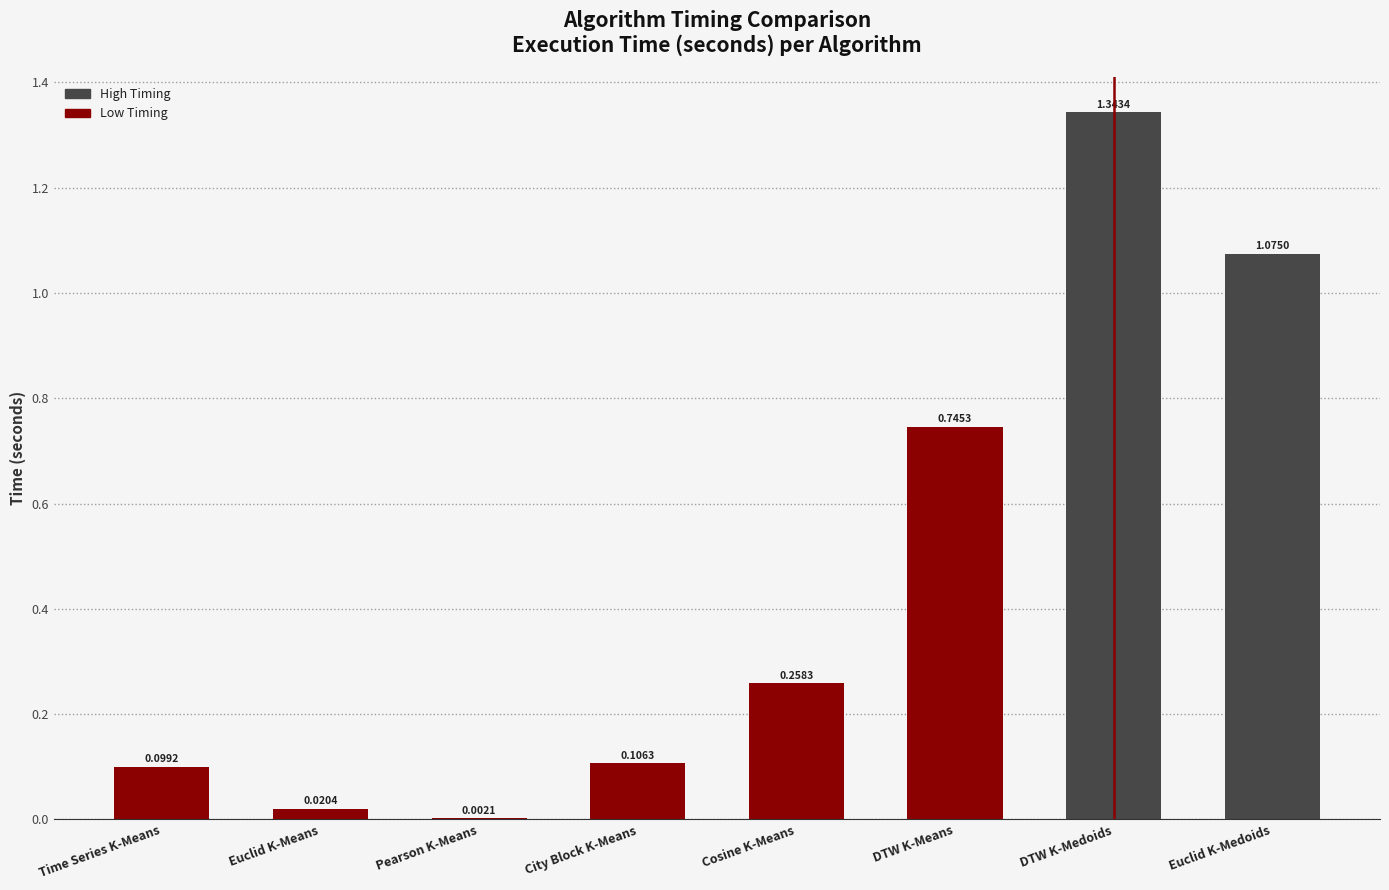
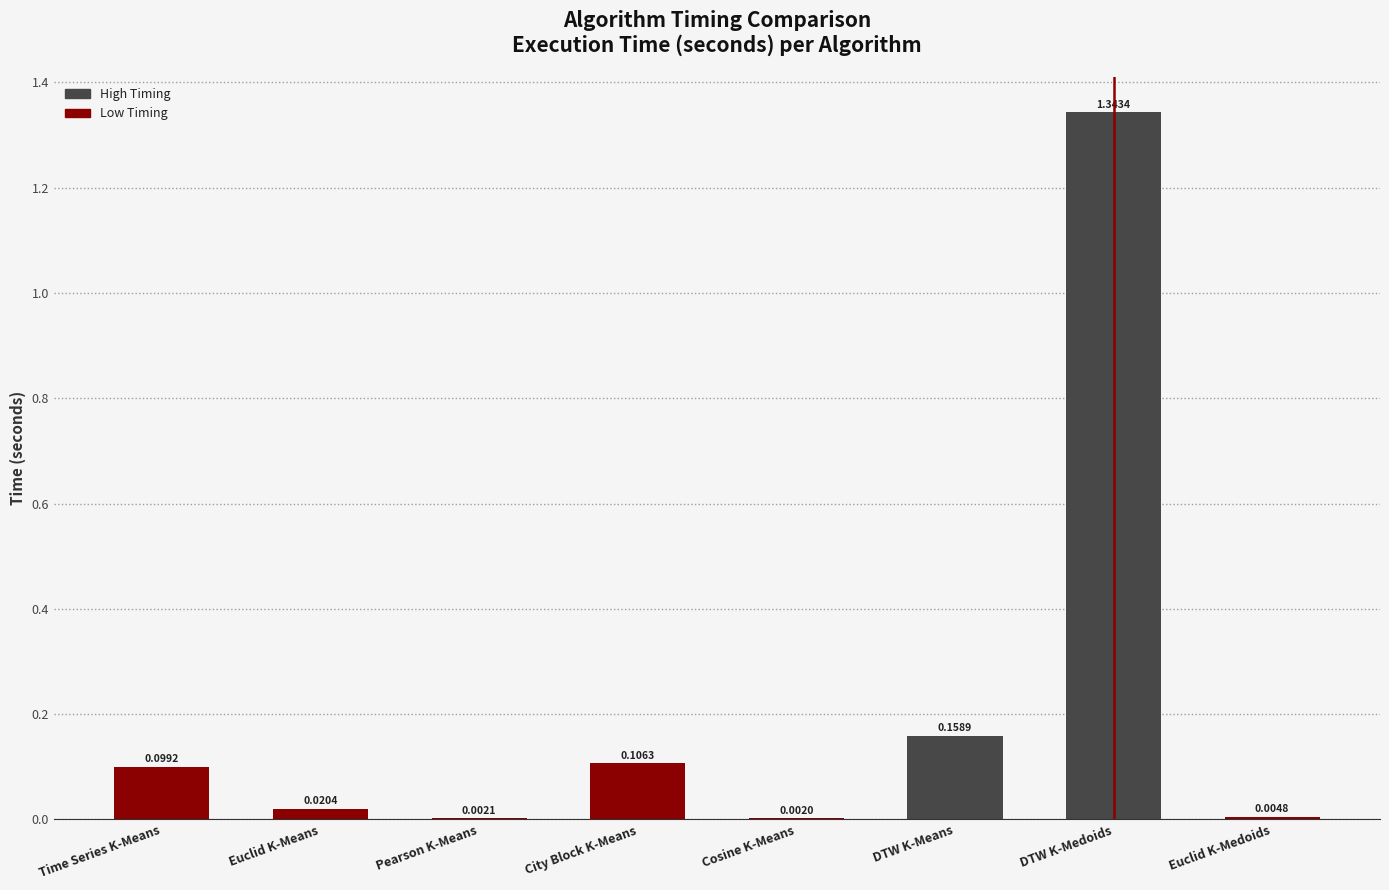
Cosine K-Means: 0.2583 -> 0.0020
DTW K-Means: 0.7453 -> 0.1589
Euclid K-Medoids: 1.0750 -> 0.0048
